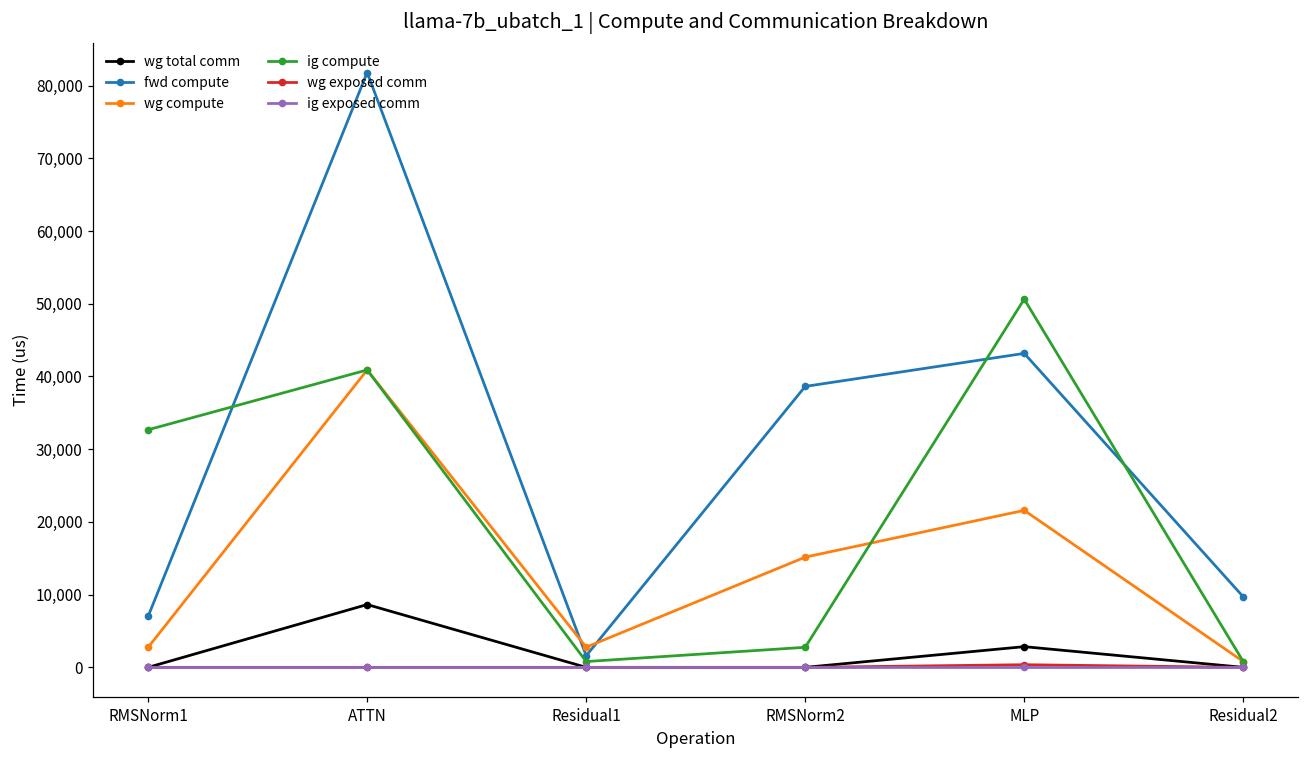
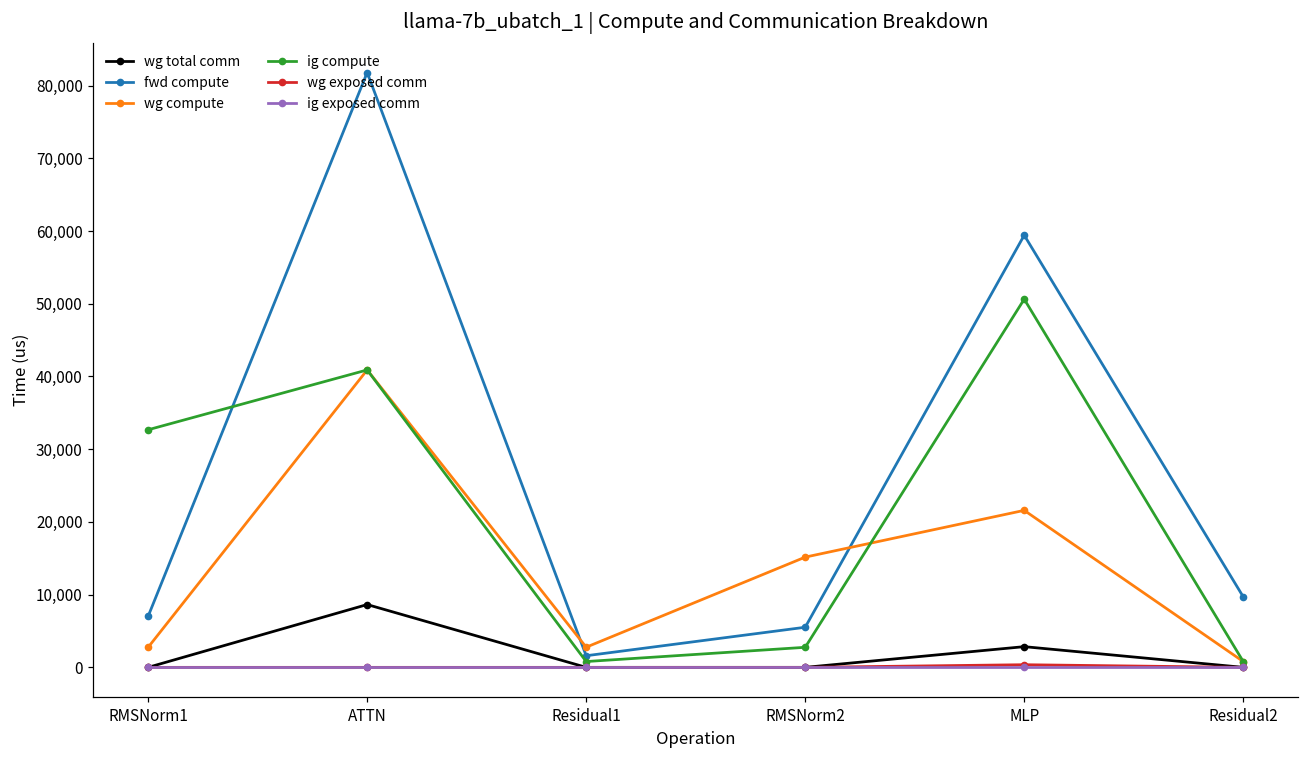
fwd compute, RMSNorm2: 39,000 -> 6,000
fwd compute, MLP: 43,000 -> 59,000
